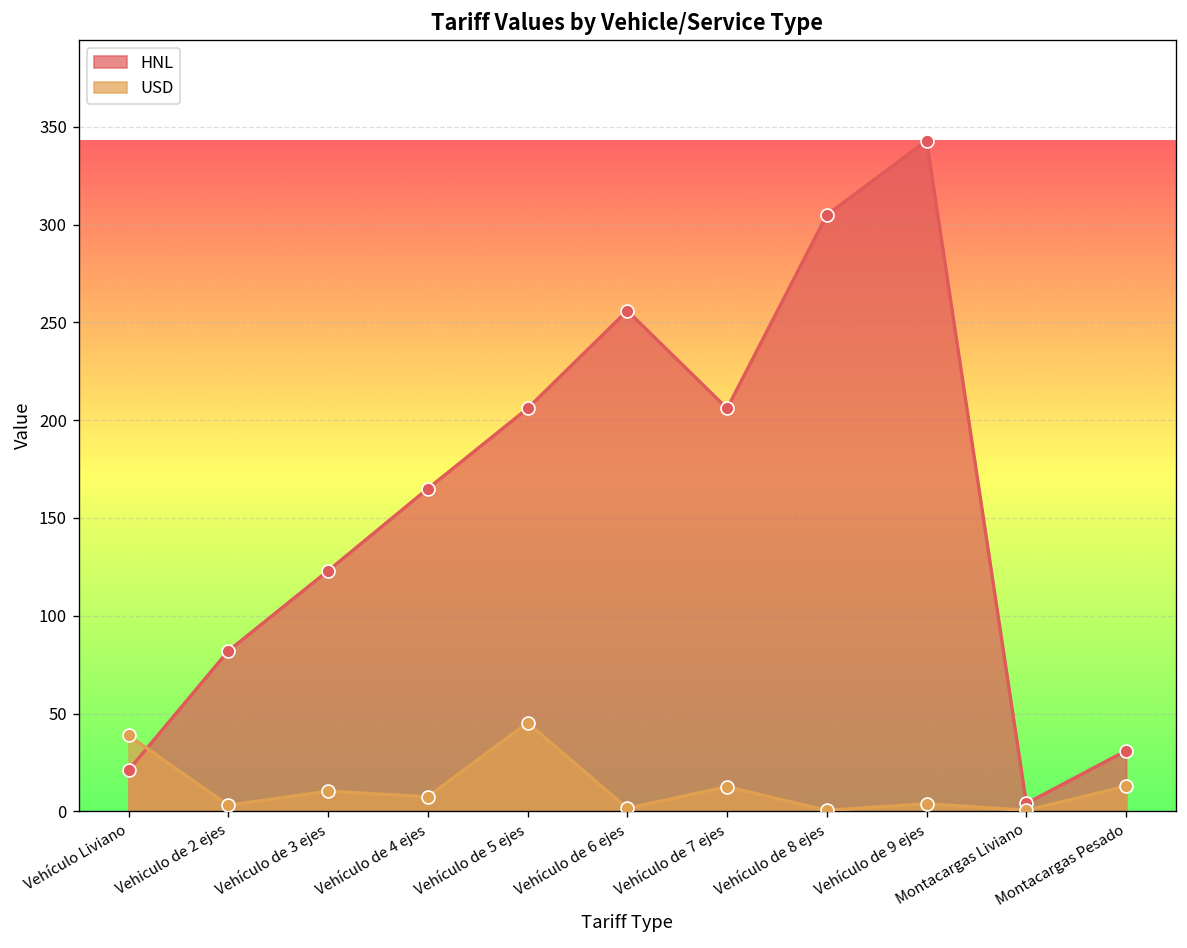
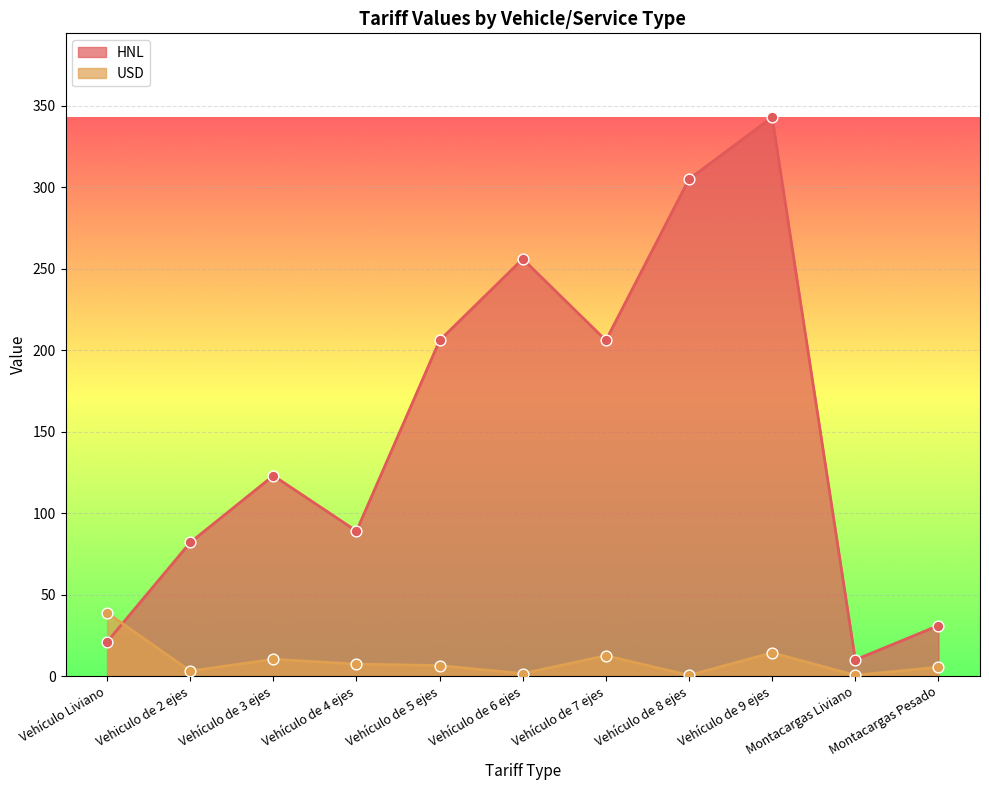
HNL, Vehículo de 4 ejes: 165 -> 89
USD, Vehículo de 5 ejes: 45 -> 6
USD, Vehículo de 9 ejes: 4 -> 14
HNL, Montacargas Liviano: 4 -> 10
USD, Montacargas Pesado: 13 -> 5
